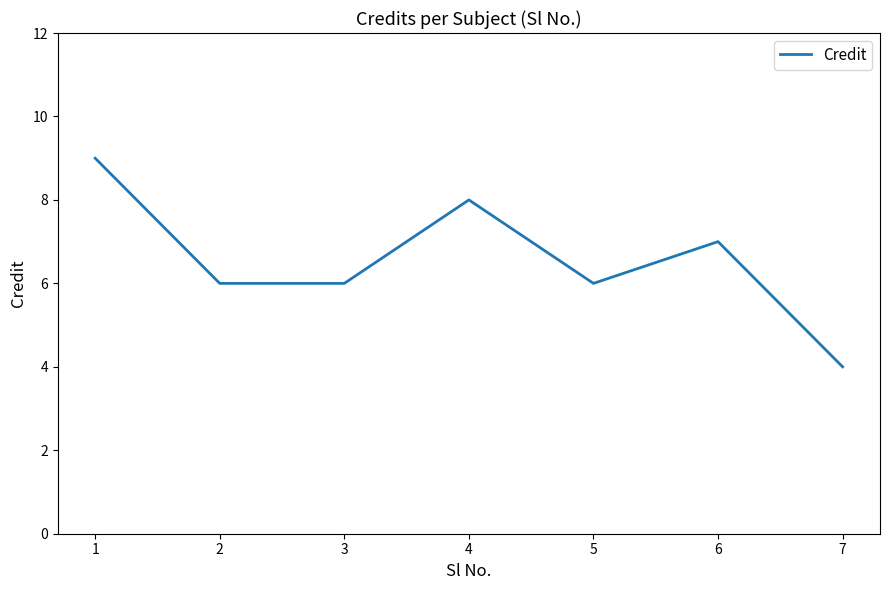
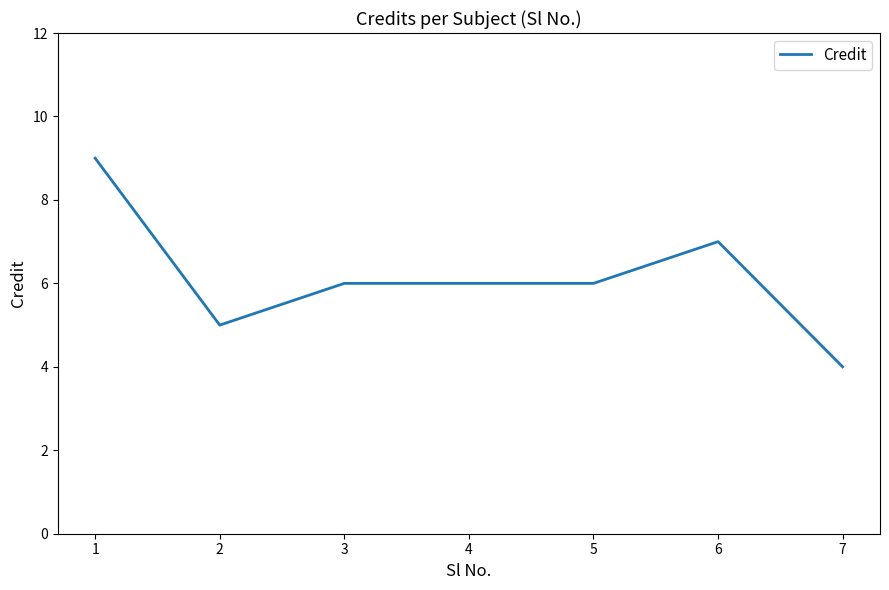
2: 6 -> 5
4: 8 -> 6
